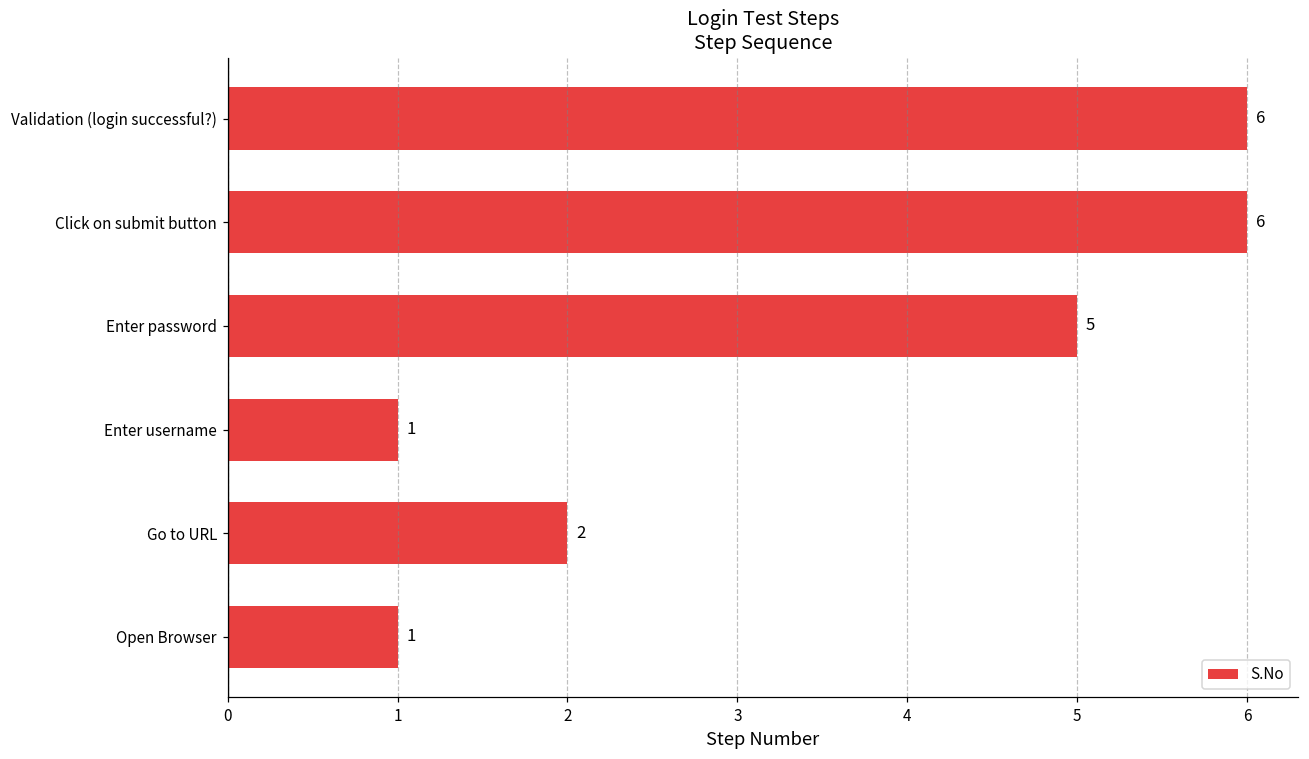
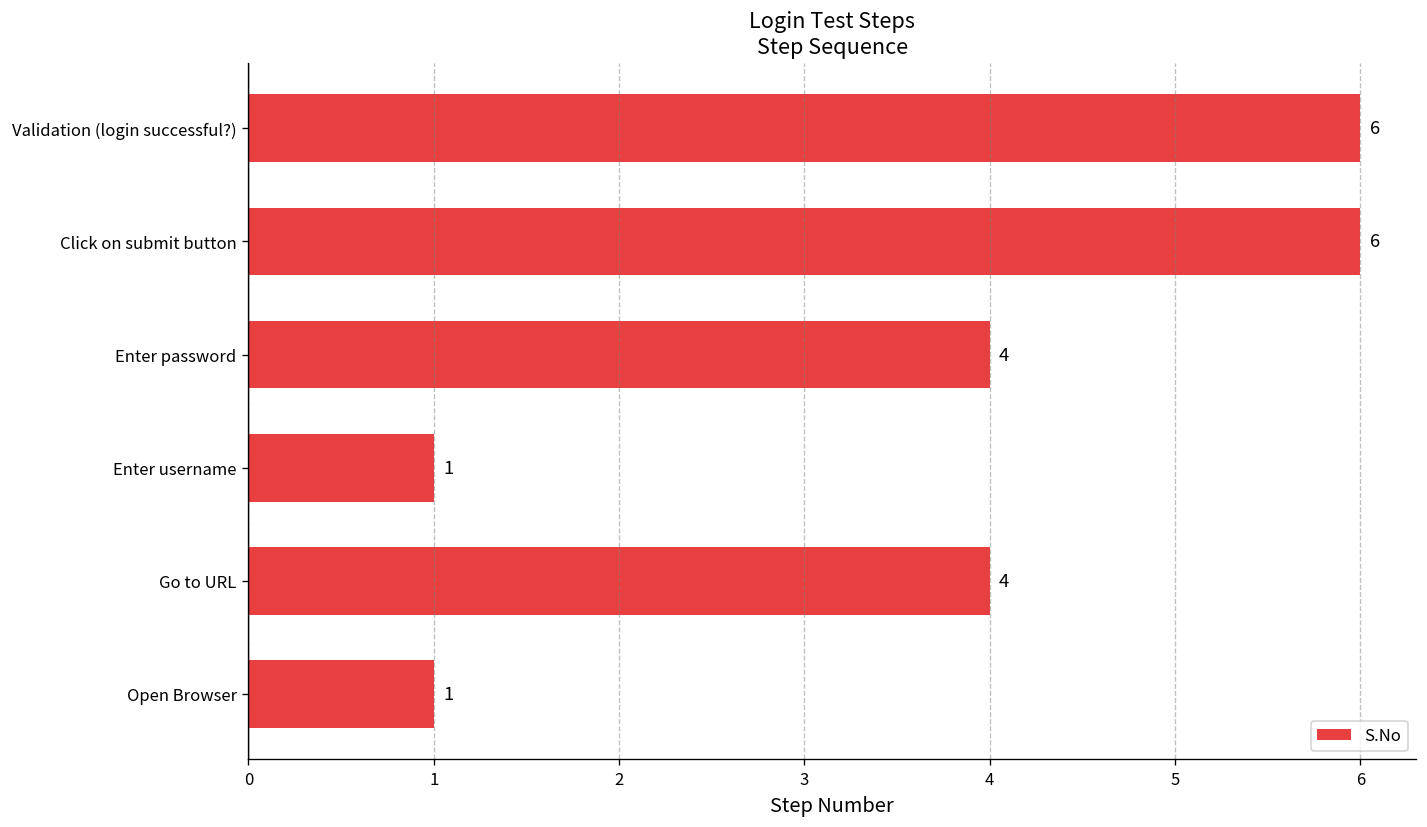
Enter password: 5 -> 4
Go to URL: 2 -> 4
